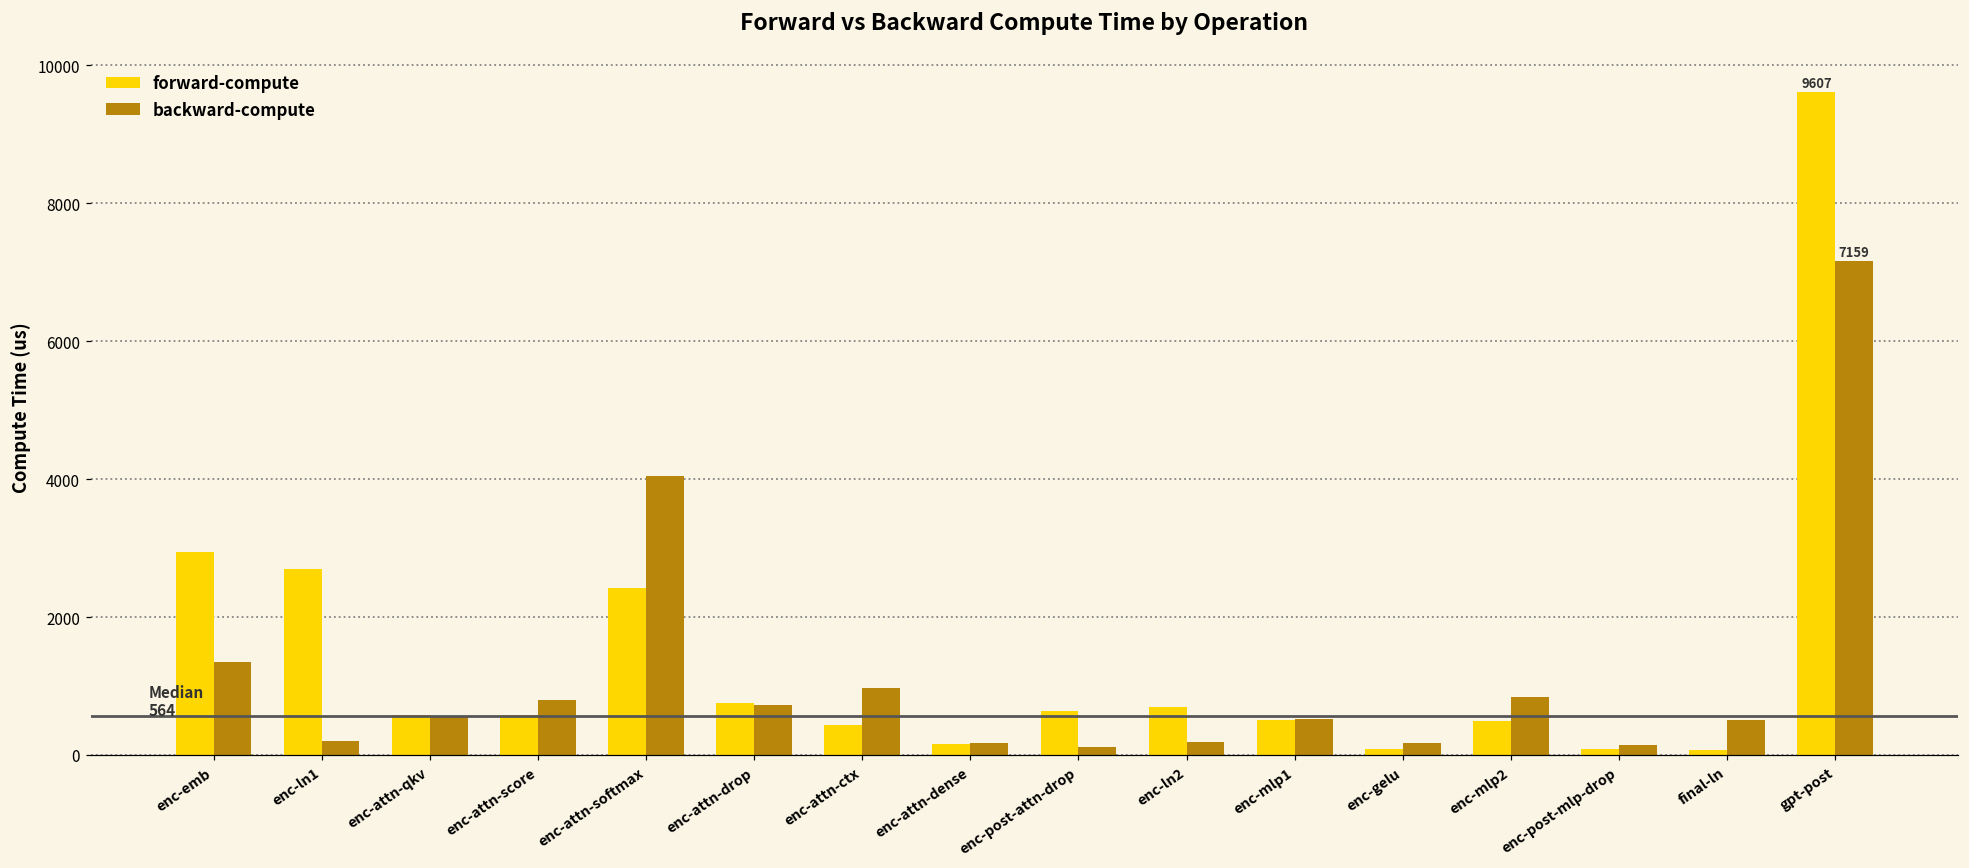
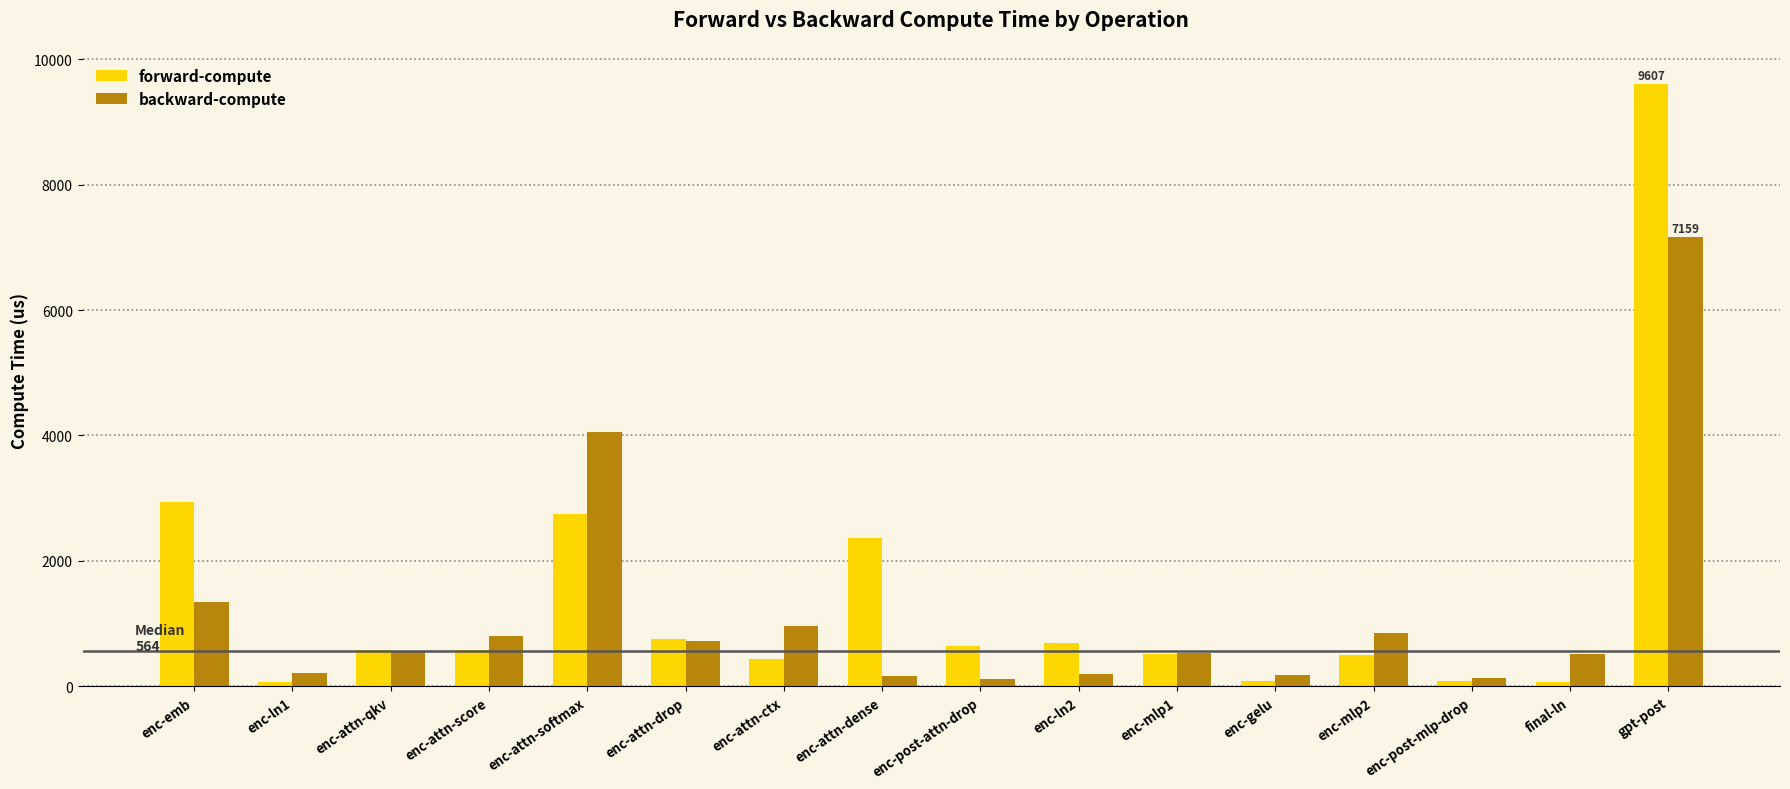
forward-compute, enc-ln1: 2700 -> 100
forward-compute, enc-attn-softmax: 2400 -> 2800
forward-compute, enc-attn-dense: 200 -> 2400
